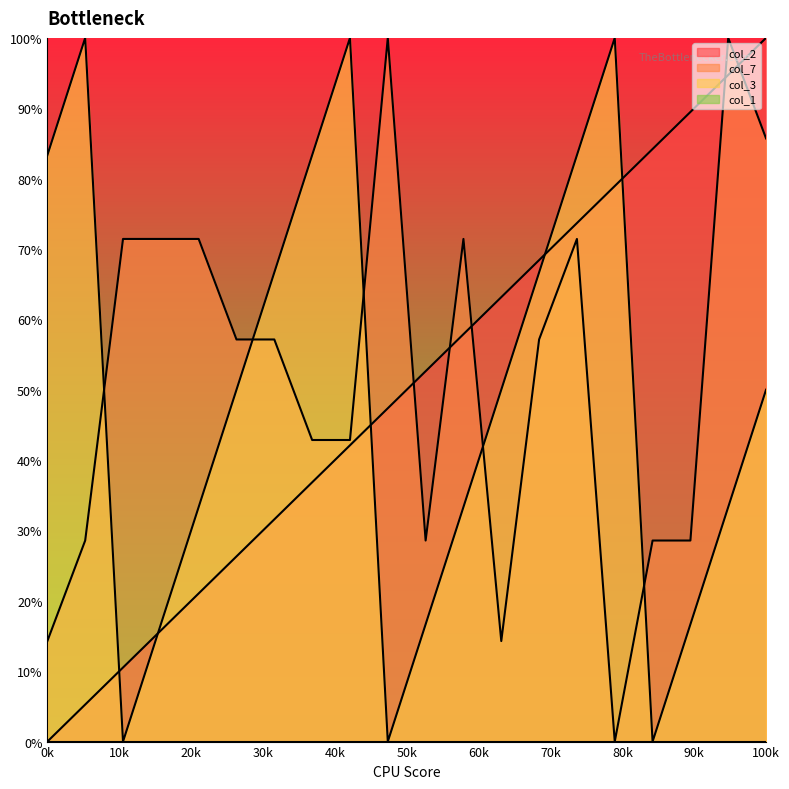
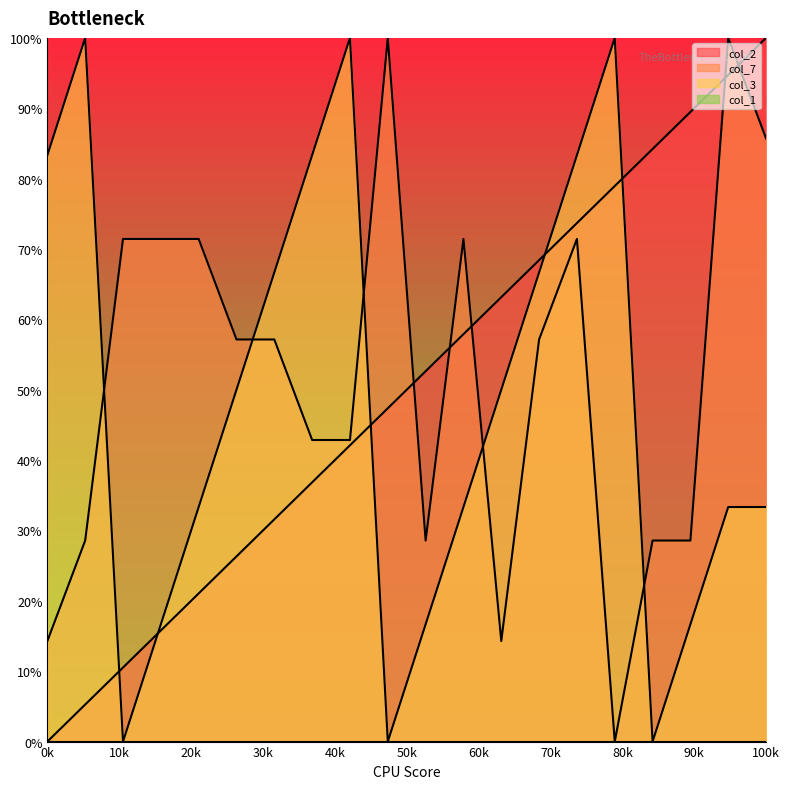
col_3, 100k: 50% -> 33%
